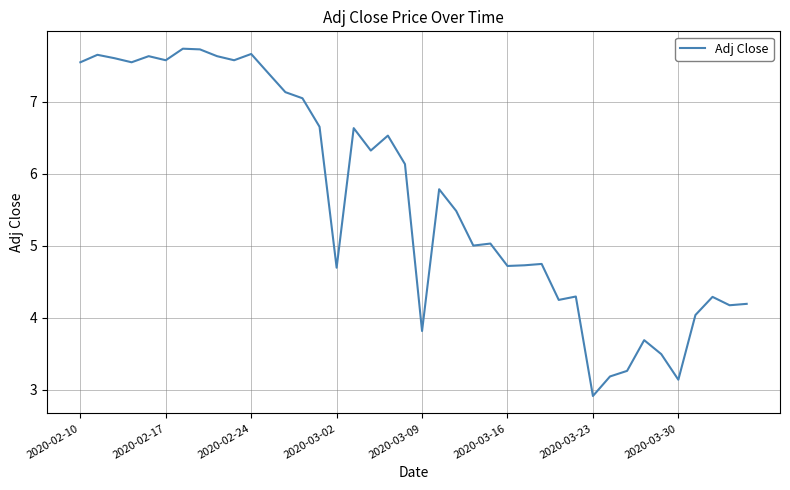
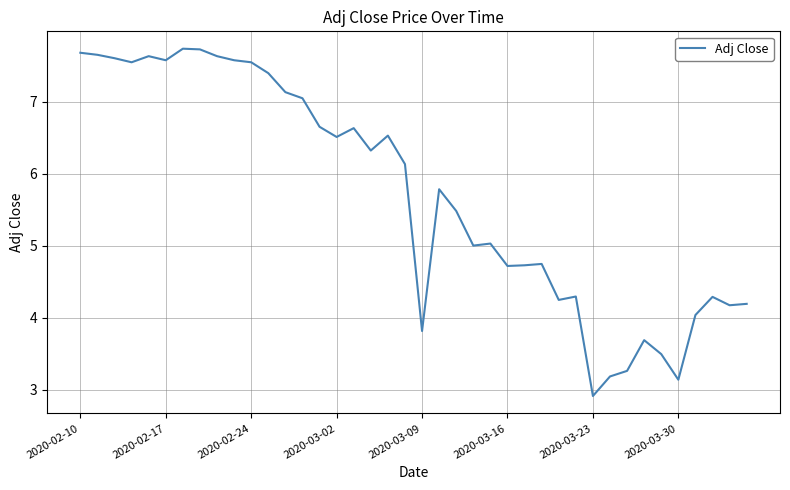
2020-02-10: 7.6 -> 7.7
2020-02-24: 7.7 -> 7.6
2020-03-02: 4.7 -> 6.5
